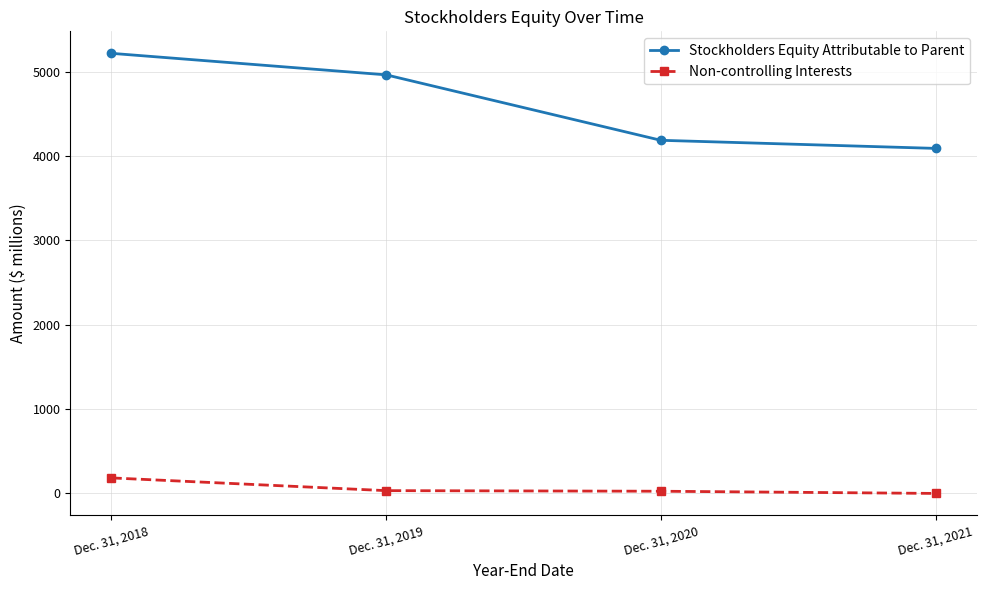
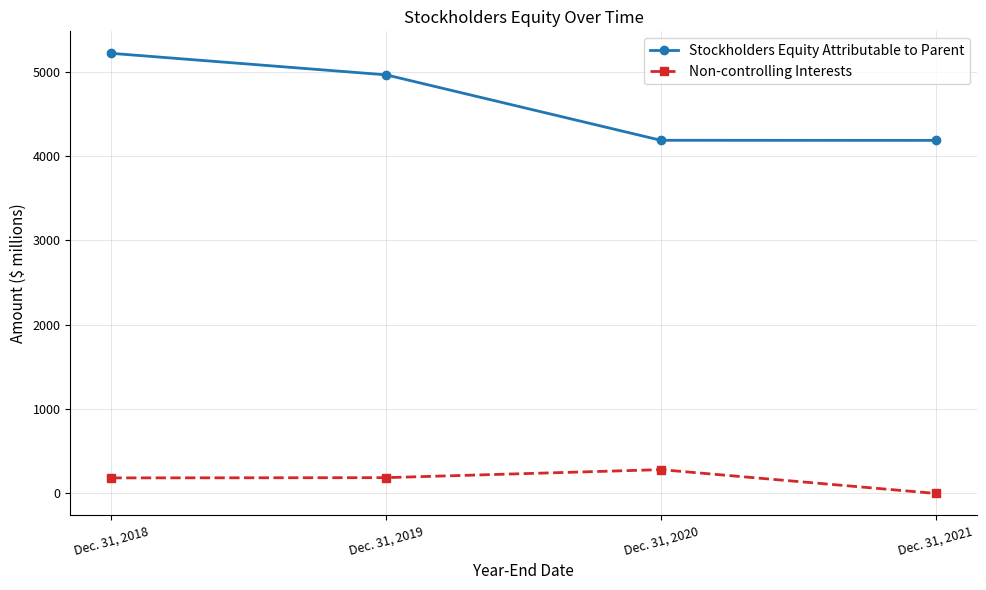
Non-controlling Interests, Dec. 31, 2019: 0 -> 200
Non-controlling Interests, Dec. 31, 2020: 0 -> 300
Stockholders Equity Attributable to Parent, Dec. 31, 2021: 4100 -> 4200
